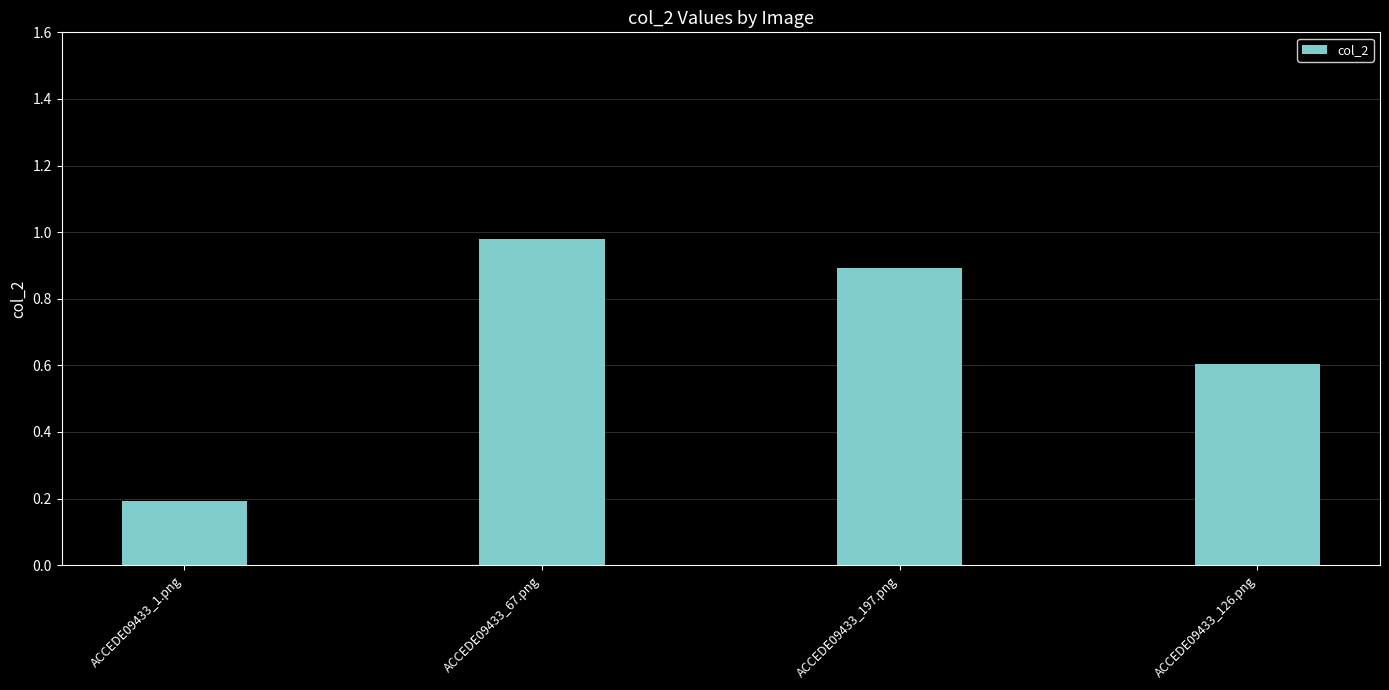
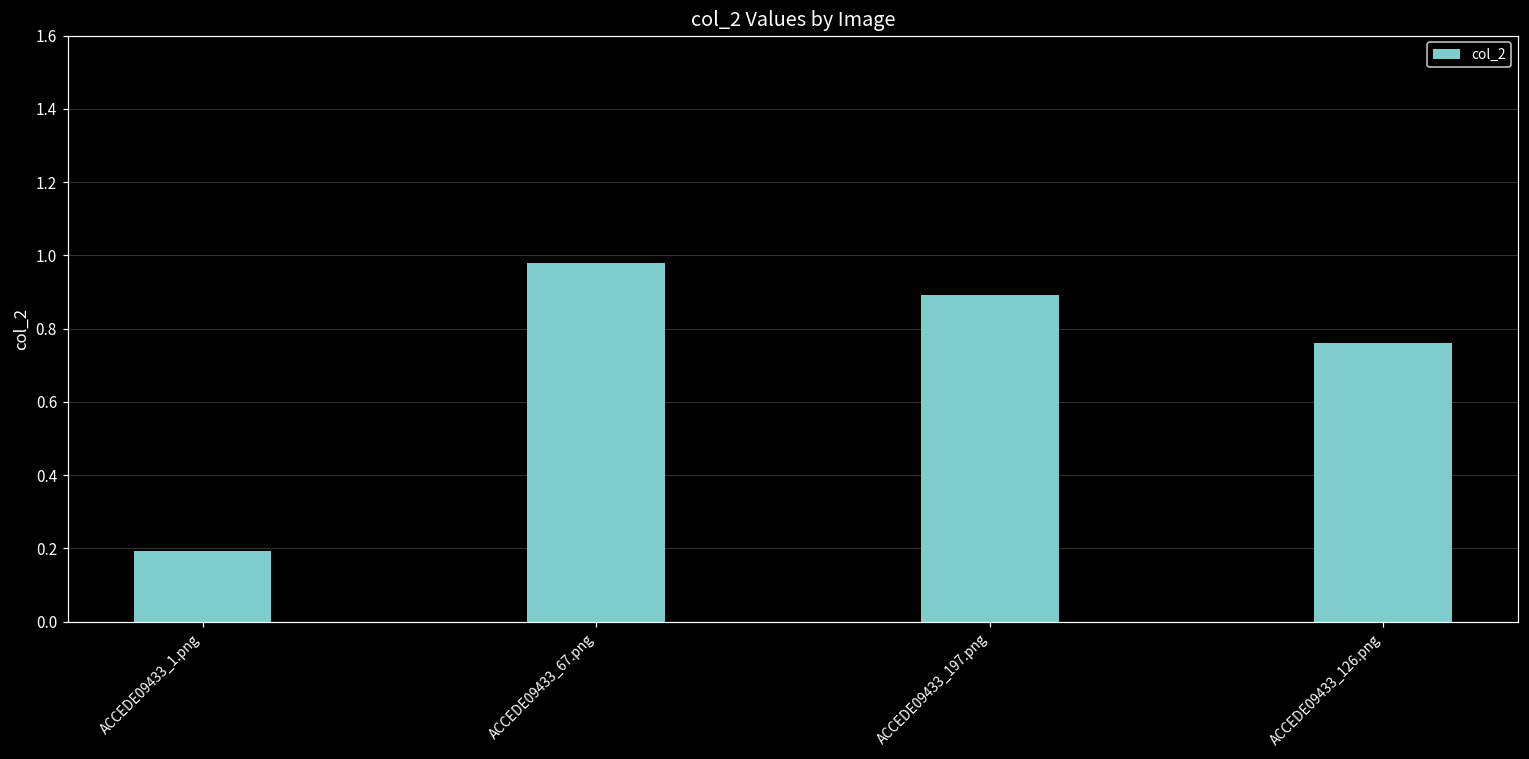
ACCEDE09433_126.png: 0.60 -> 0.76
